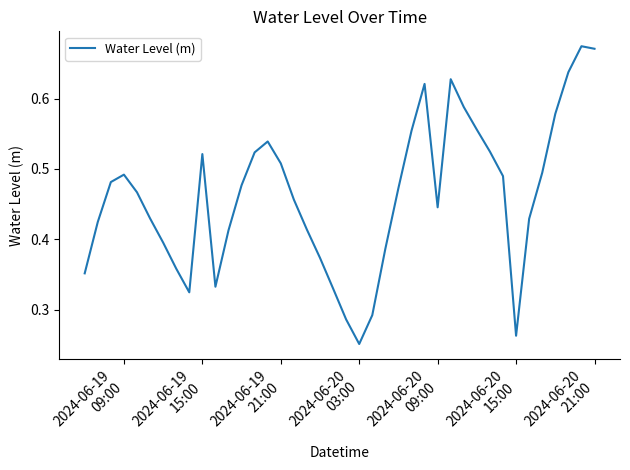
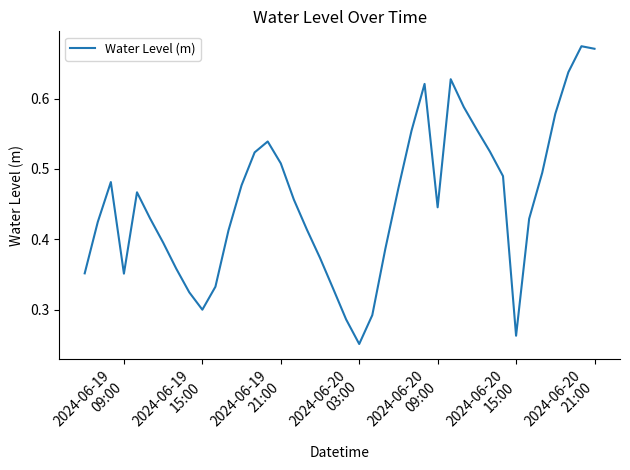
2024-06-19 09:00: 0.49 -> 0.35
2024-06-19 15:00: 0.52 -> 0.30
